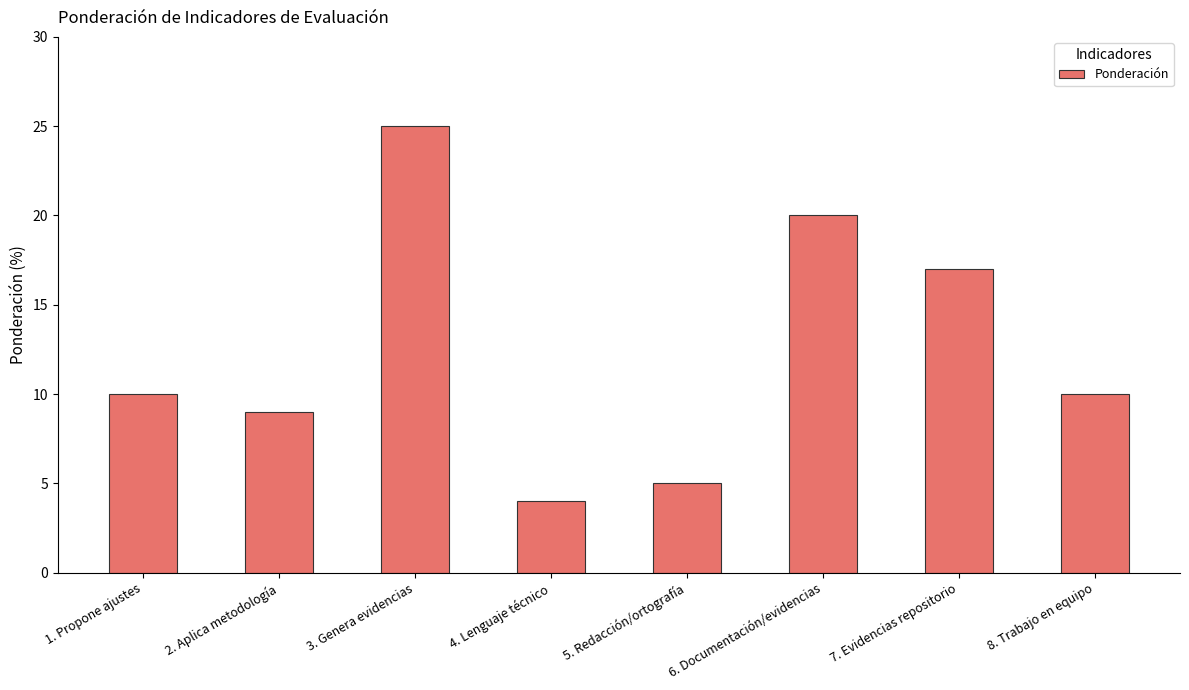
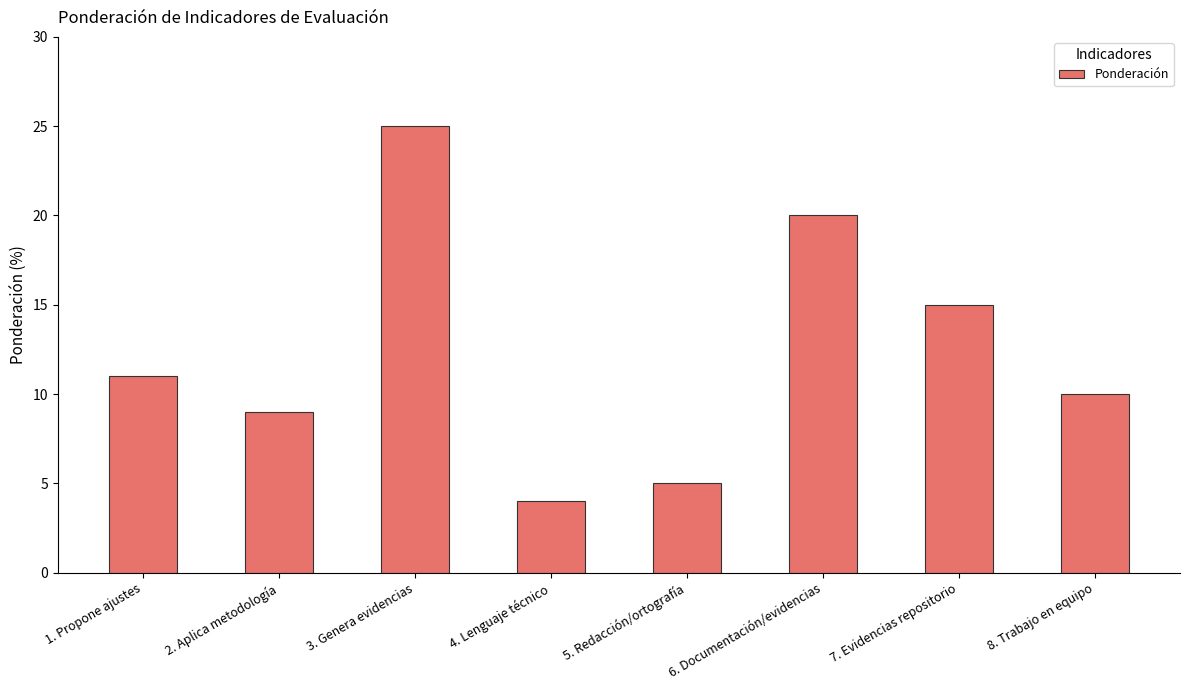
1. Propone ajustes: 10 -> 11
7. Evidencias repositorio: 17 -> 15
